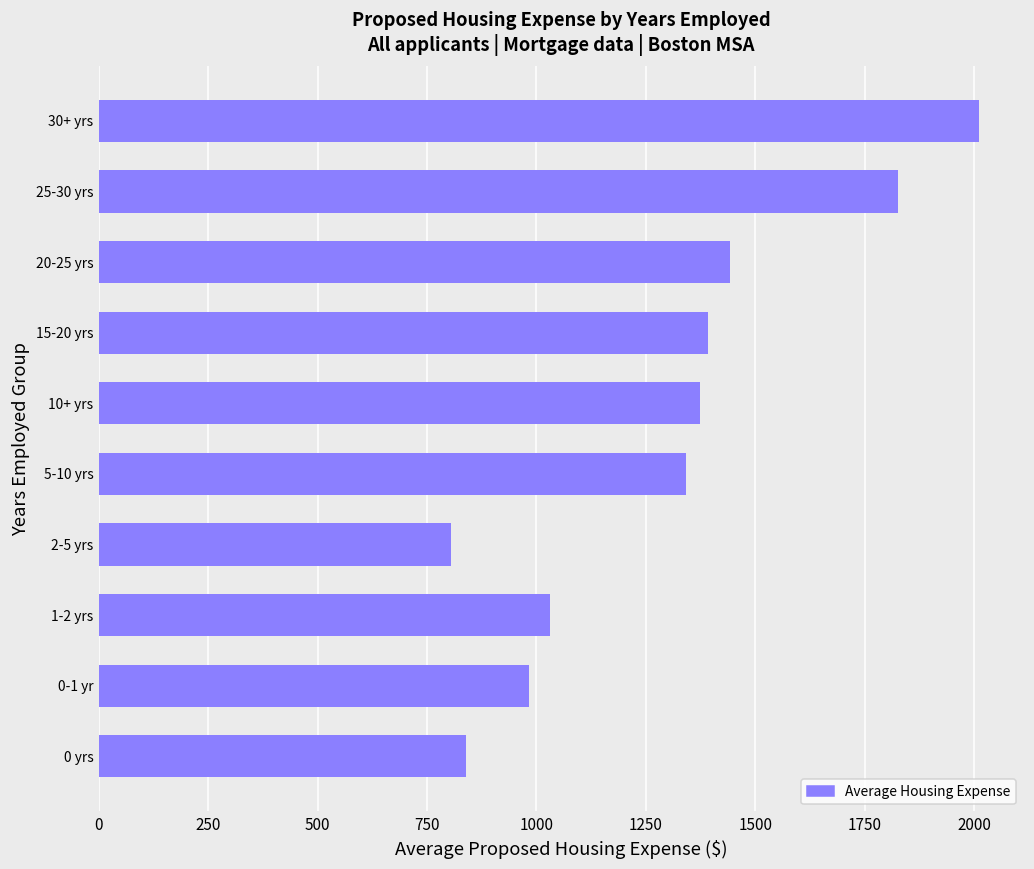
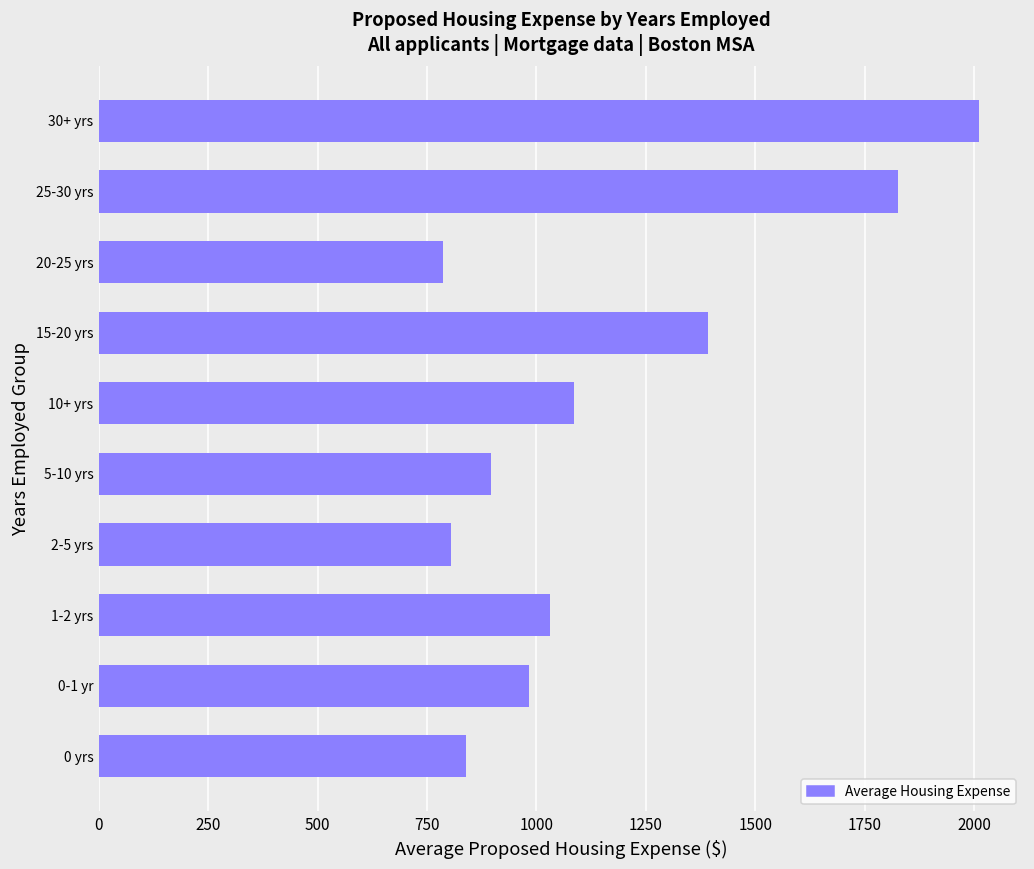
20-25 yrs: 1440 -> 790
10+ yrs: 1370 -> 1090
5-10 yrs: 1340 -> 900
